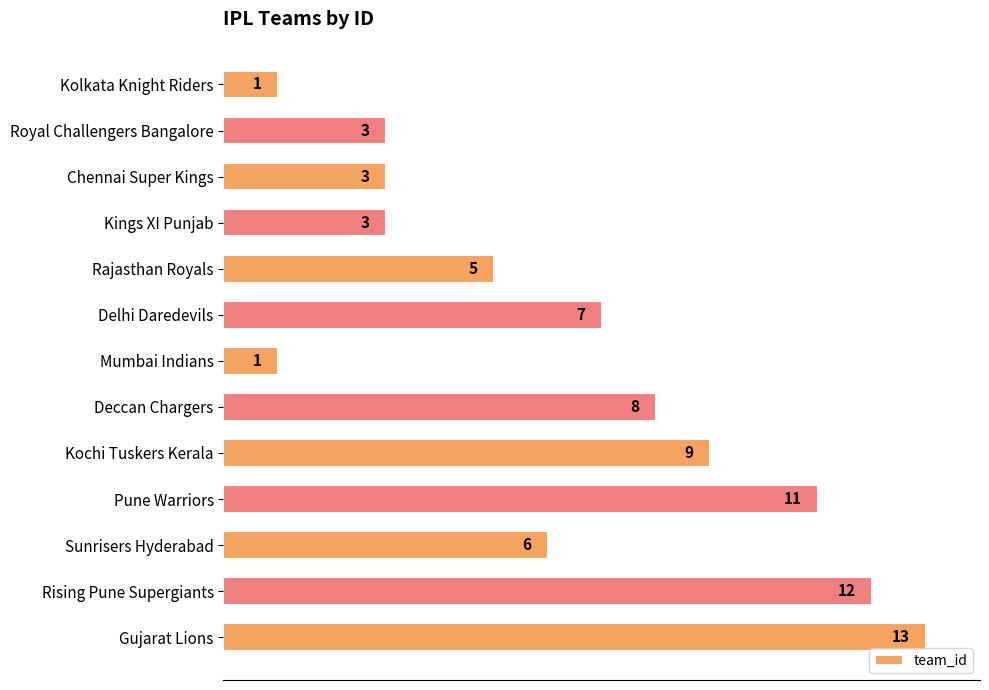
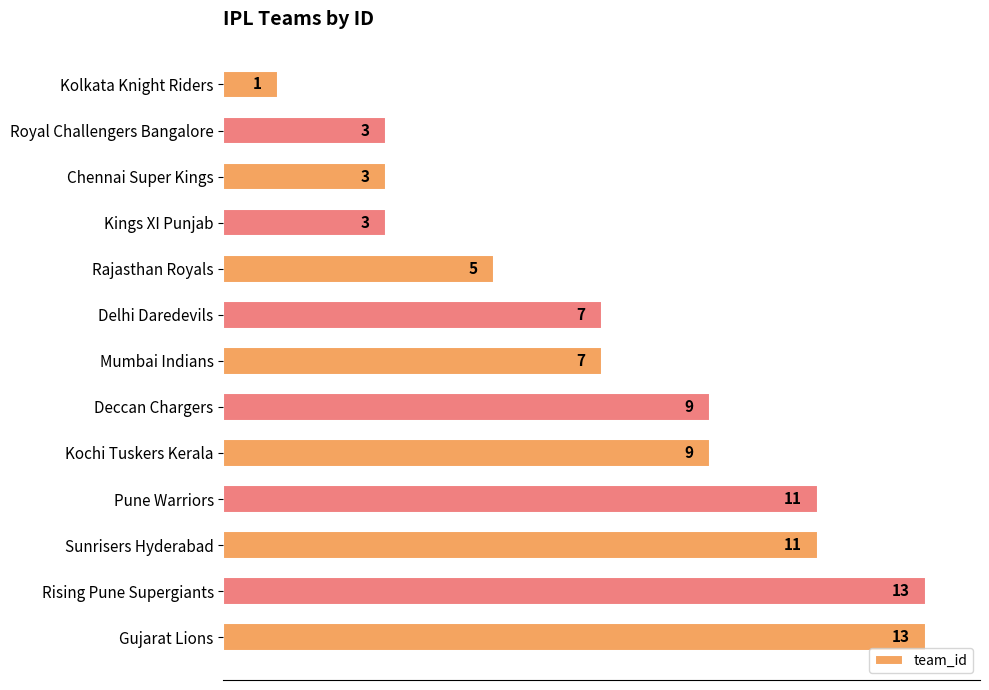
Mumbai Indians: 1 -> 7
Deccan Chargers: 8 -> 9
Sunrisers Hyderabad: 6 -> 11
Rising Pune Supergiants: 12 -> 13
